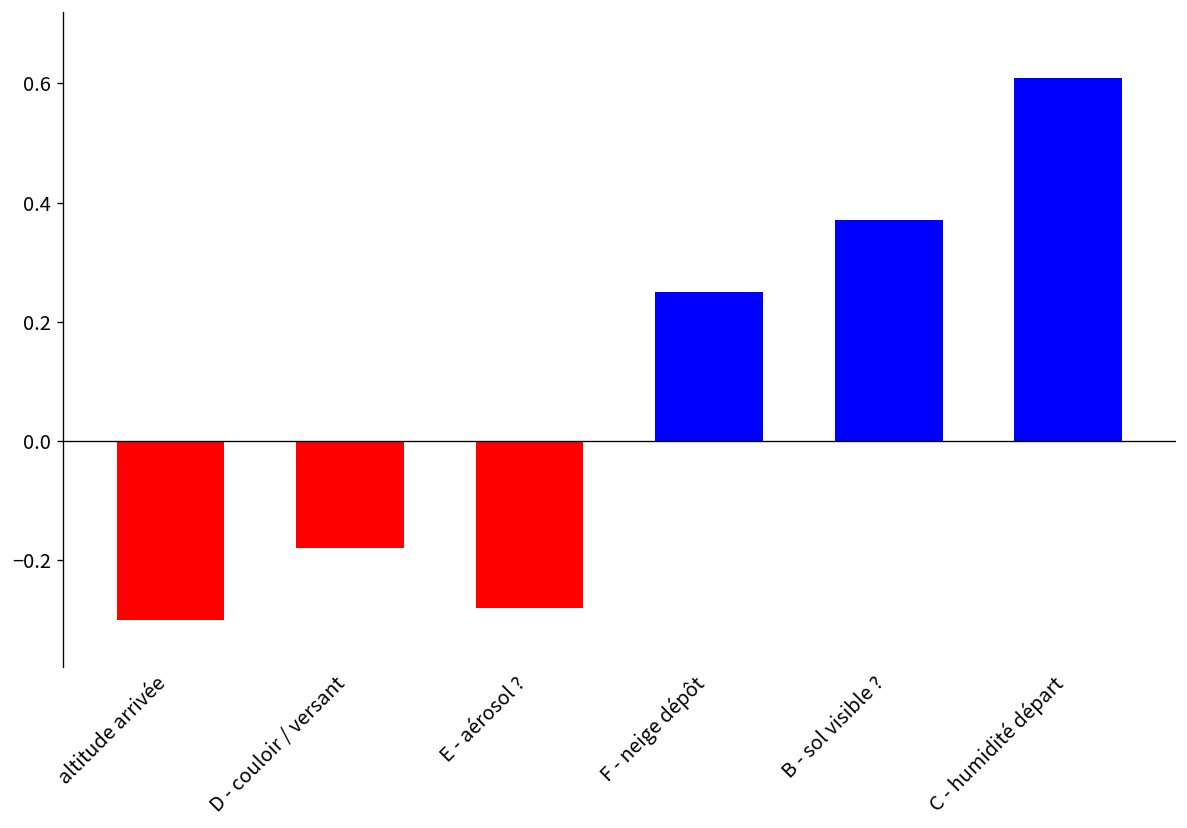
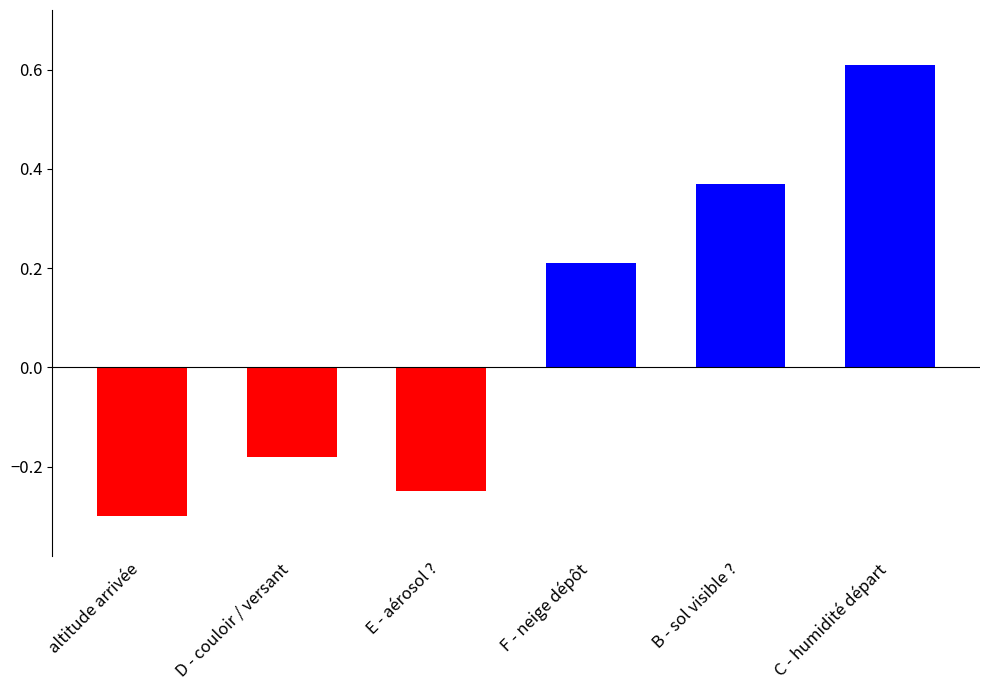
E - aérosol ?: -0.28 -> -0.25
F - neige dépôt: 0.25 -> 0.21
